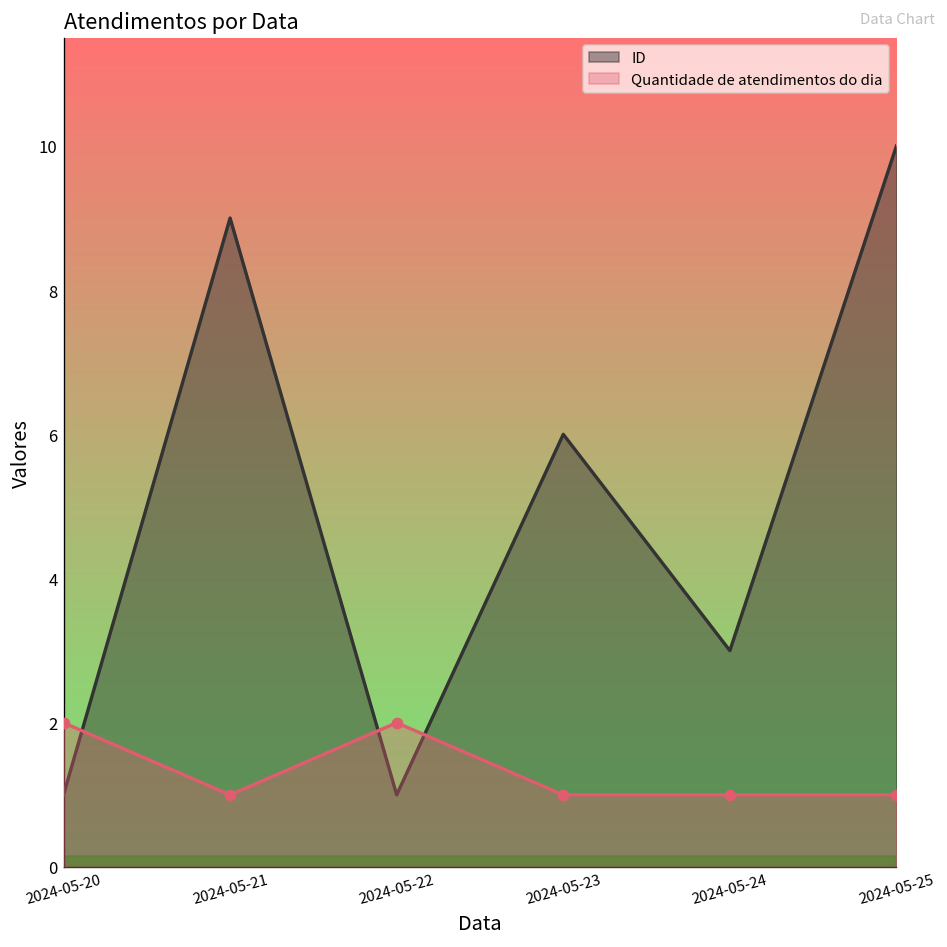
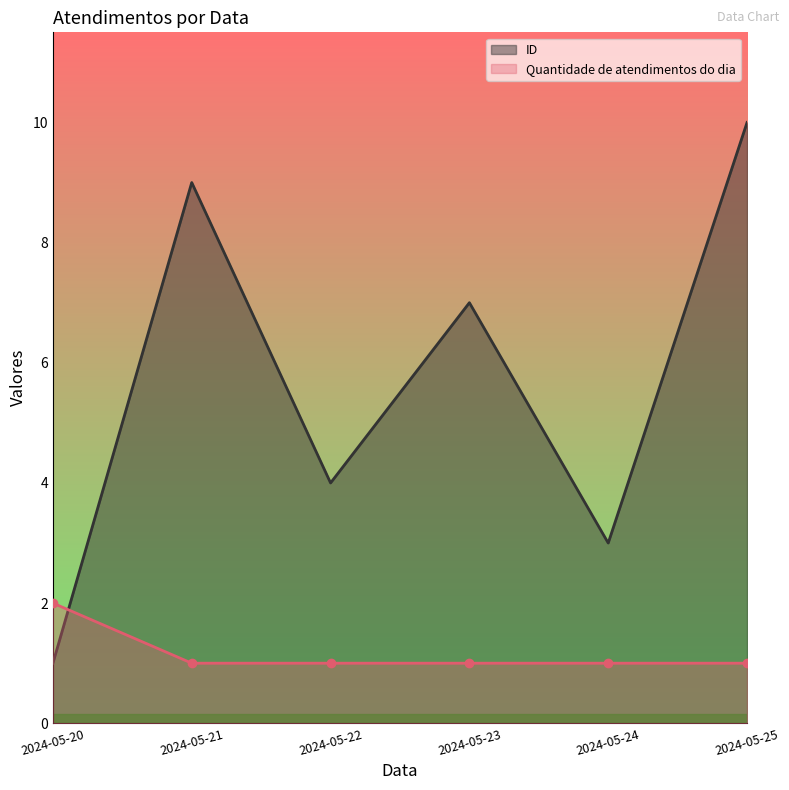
ID, 2024-05-22: 1 -> 4
Quantidade de atendimentos do dia, 2024-05-22: 2 -> 1
ID, 2024-05-23: 6 -> 7
